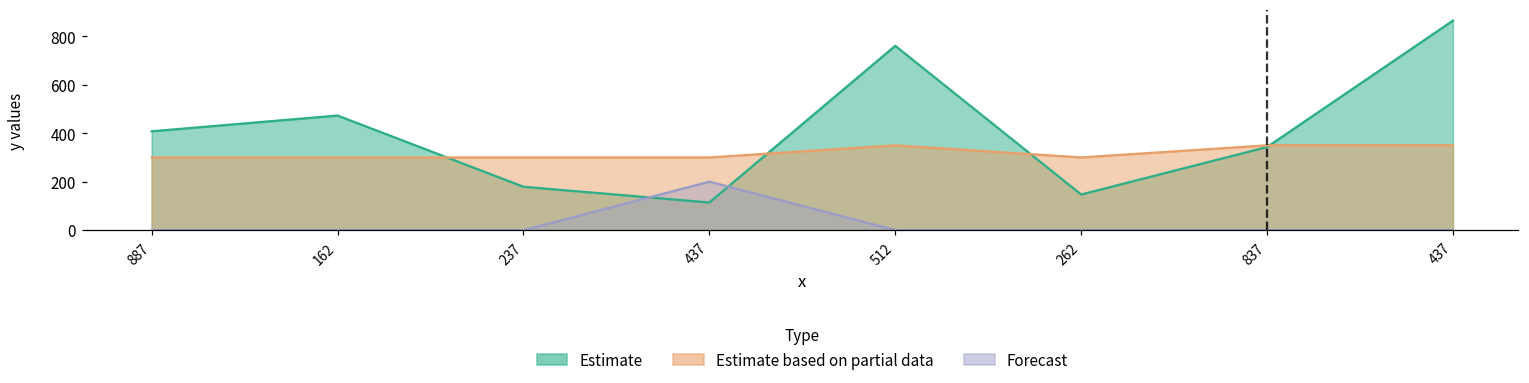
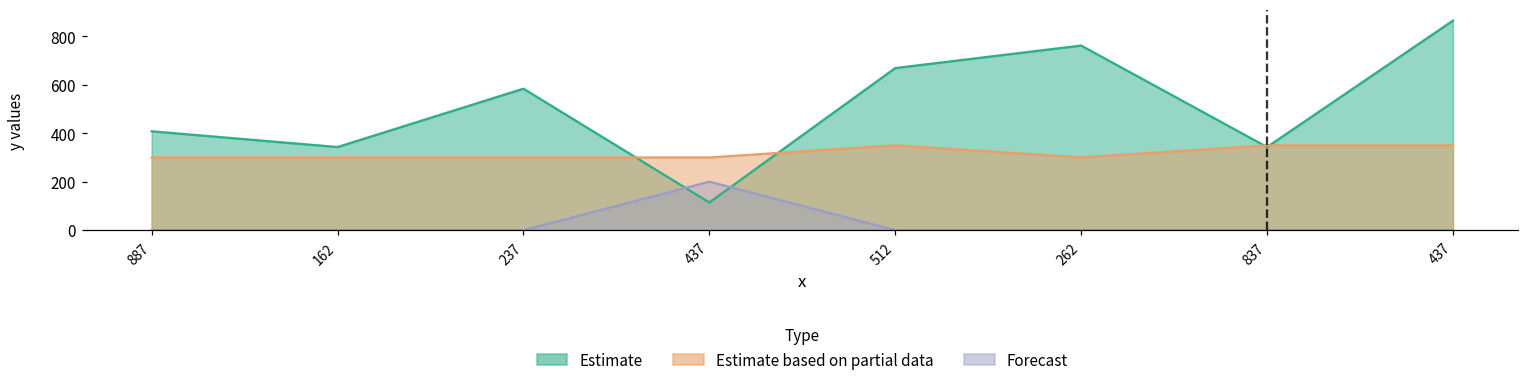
Estimate, 162: 470 -> 340
Estimate, 237: 180 -> 580
Estimate, 512: 760 -> 670
Estimate, 262: 150 -> 760
